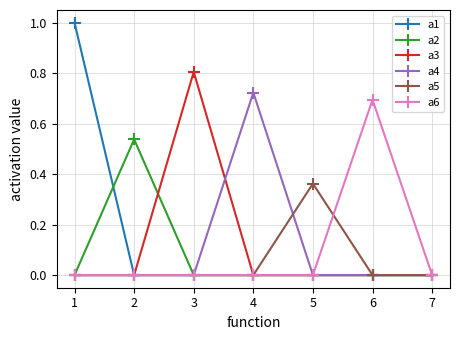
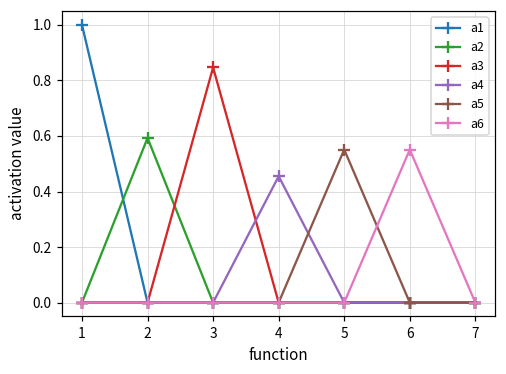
a2, 2: 0.54 -> 0.59
a3, 3: 0.81 -> 0.85
a4, 4: 0.72 -> 0.45
a5, 5: 0.36 -> 0.55
a6, 6: 0.69 -> 0.55
